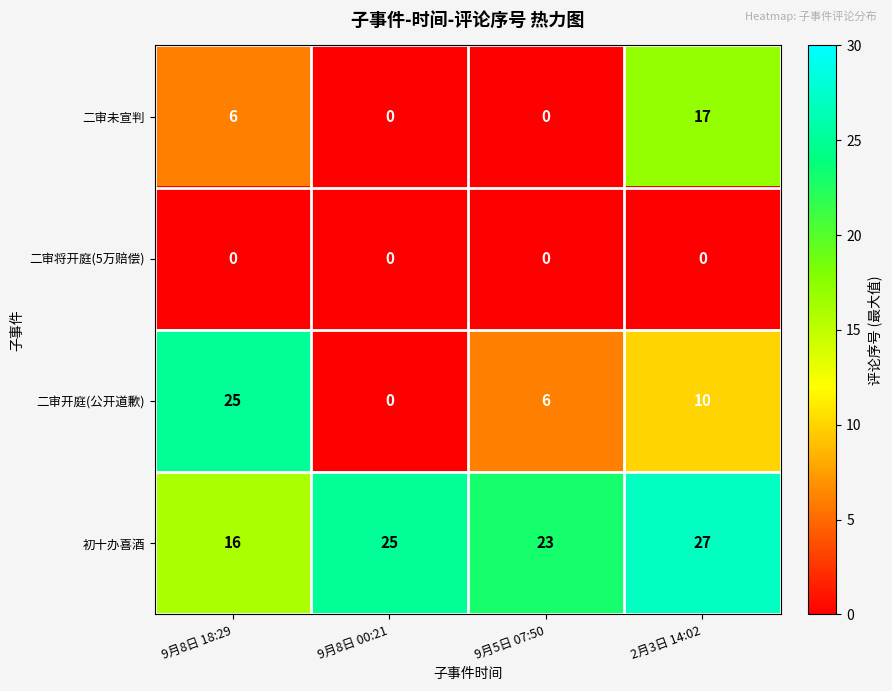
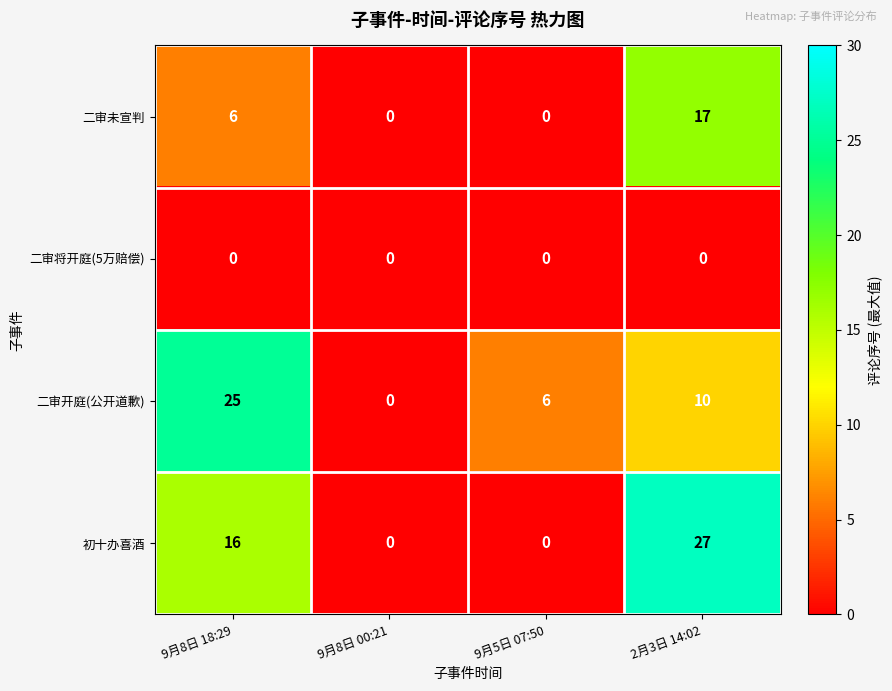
初十办喜酒, 9月8日 00:21: 25 -> 0
初十办喜酒, 9月5日 07:50: 23 -> 0
